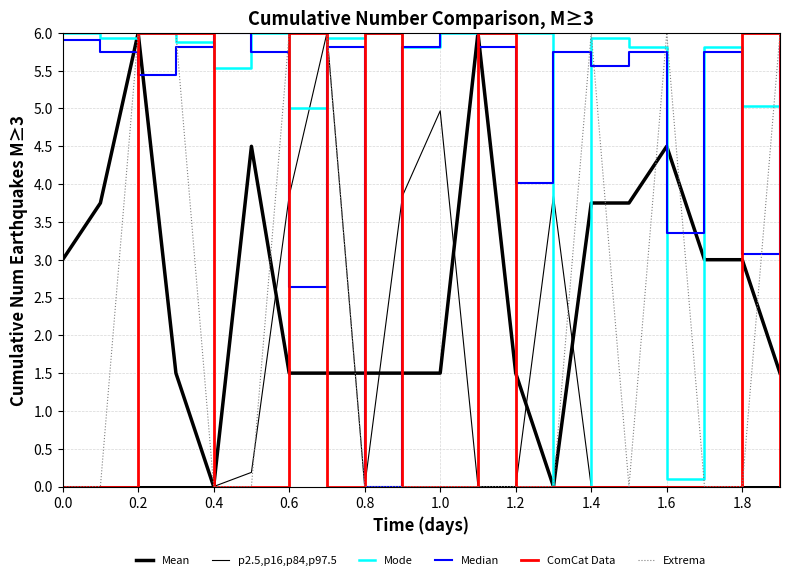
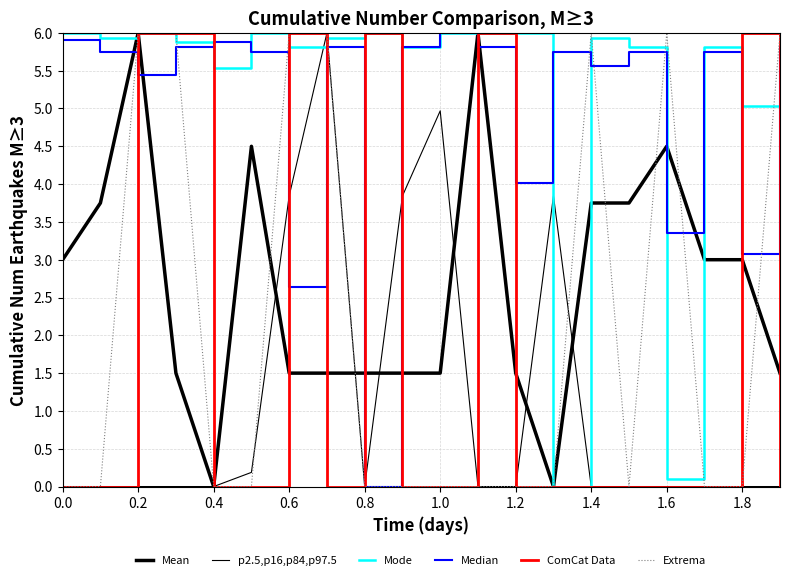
Median, 0.4: 6.0 -> 5.9
Mode, 0.6: 5.0 -> 5.8
